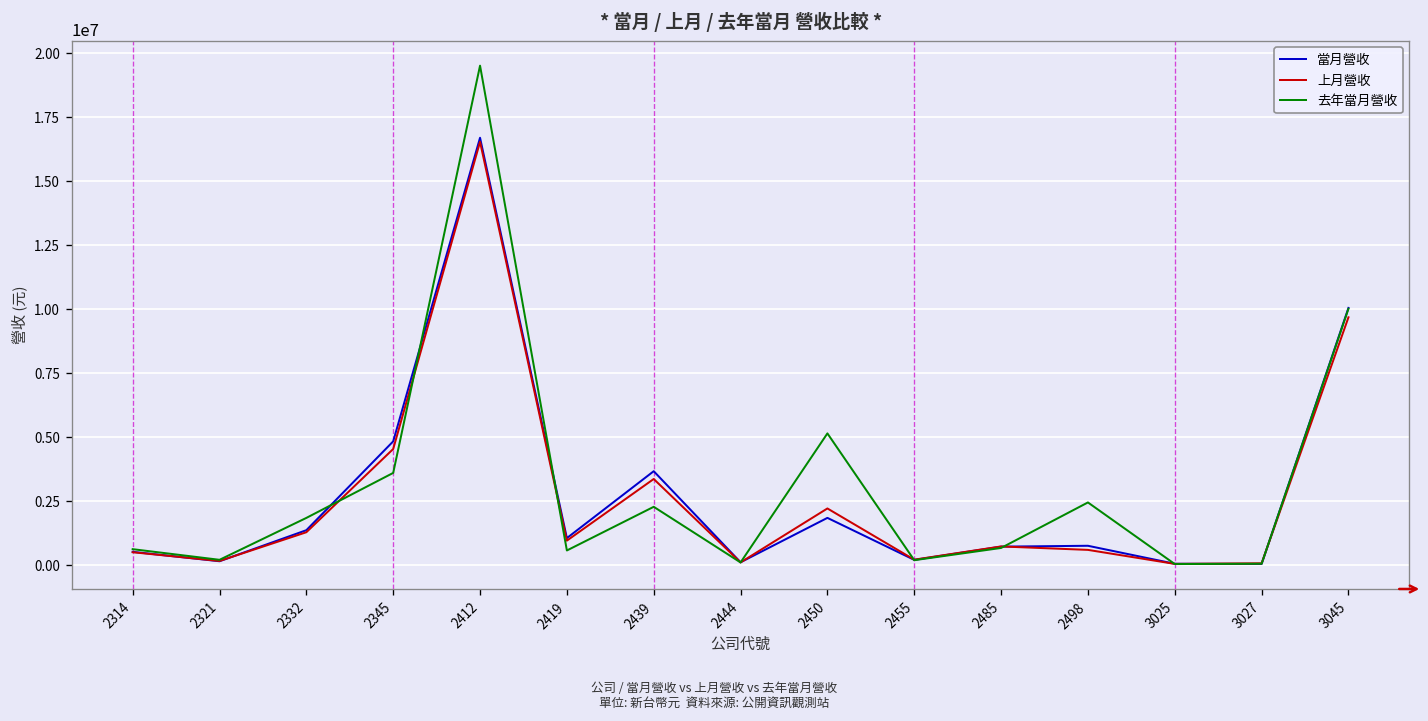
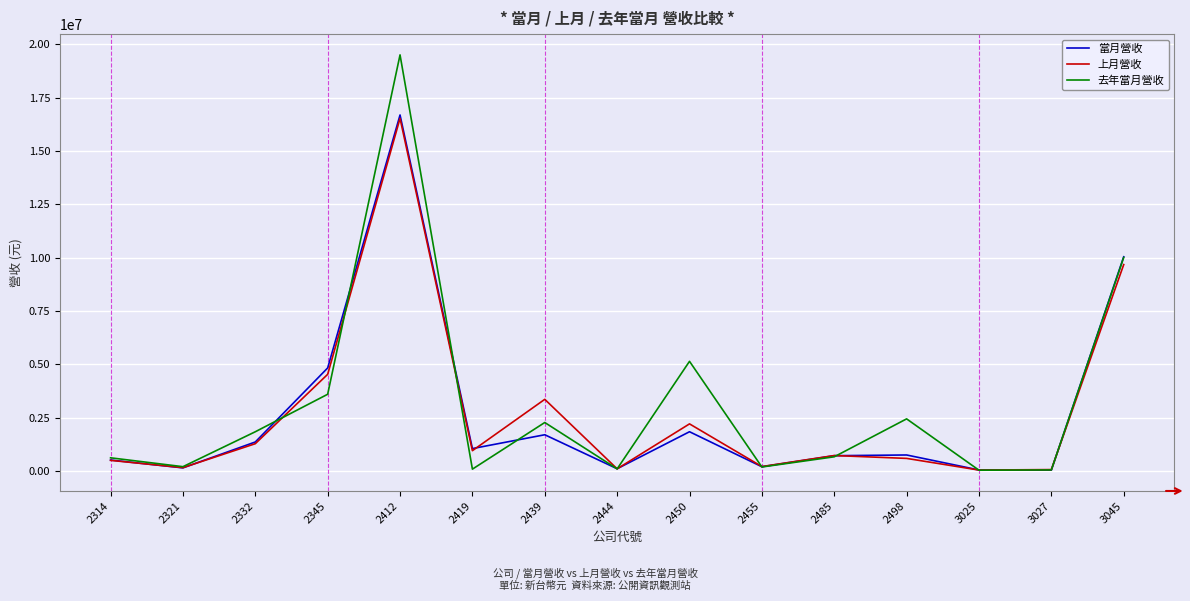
去年當月營收, 2419: 600000 -> 100000
當月營收, 2439: 3700000 -> 1700000
